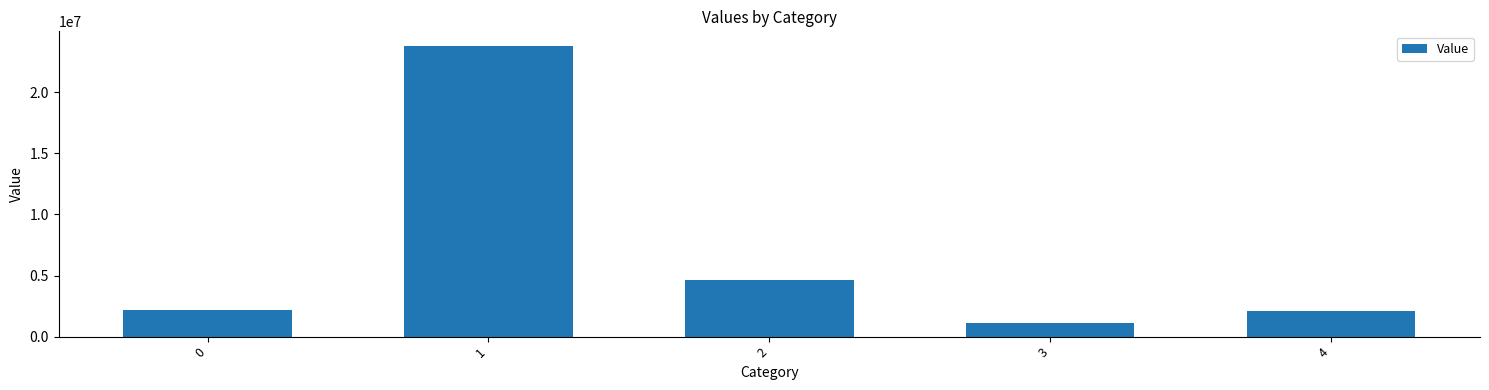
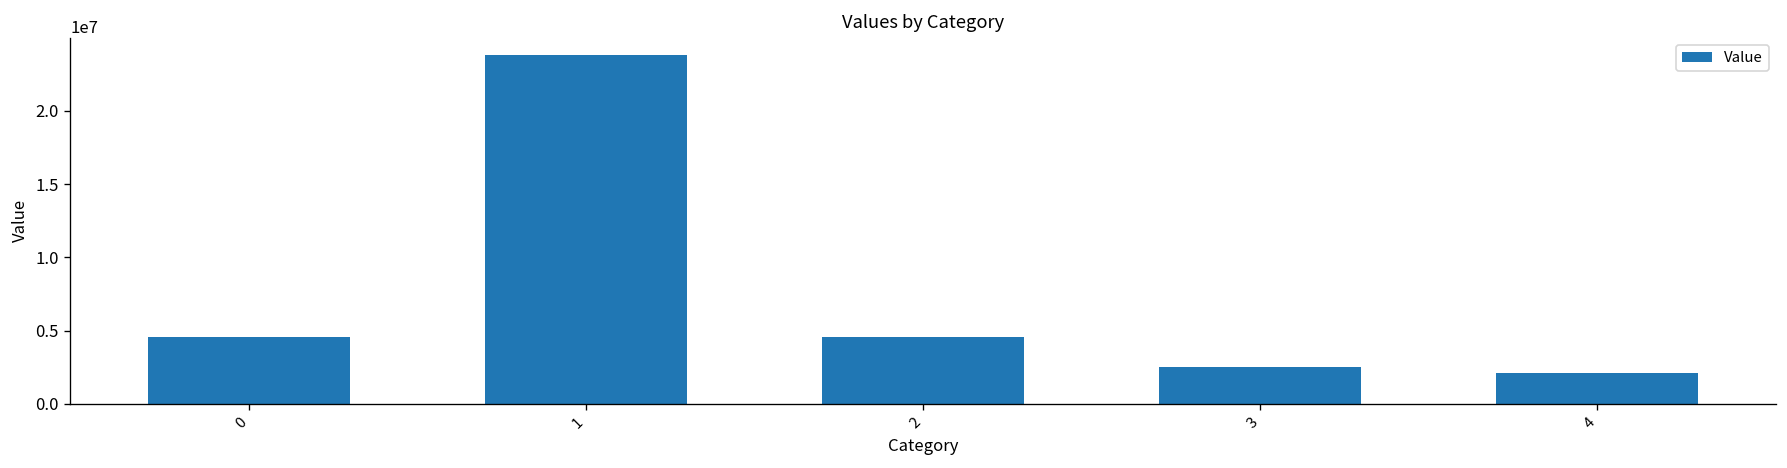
0: 2200000 -> 4600000
3: 1100000 -> 2500000
